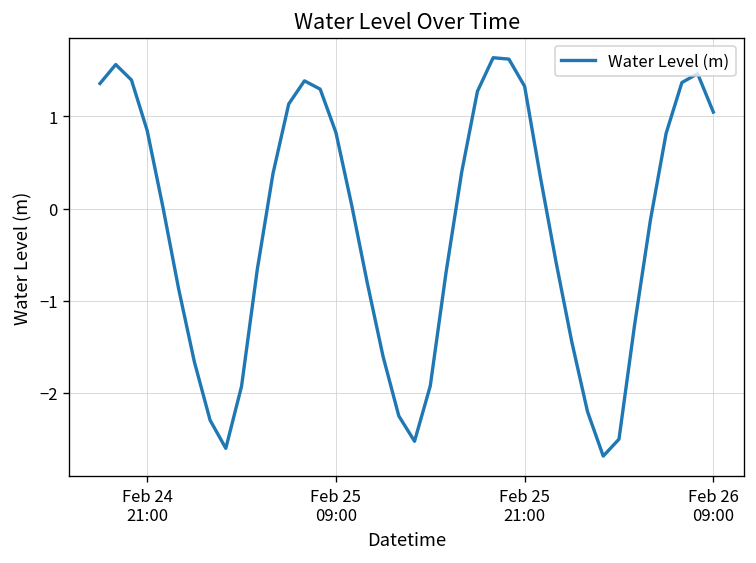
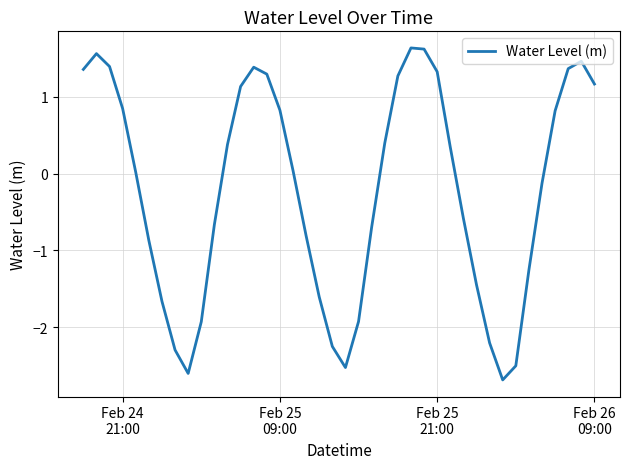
Feb 26 09:00: 1.0 -> 1.2
